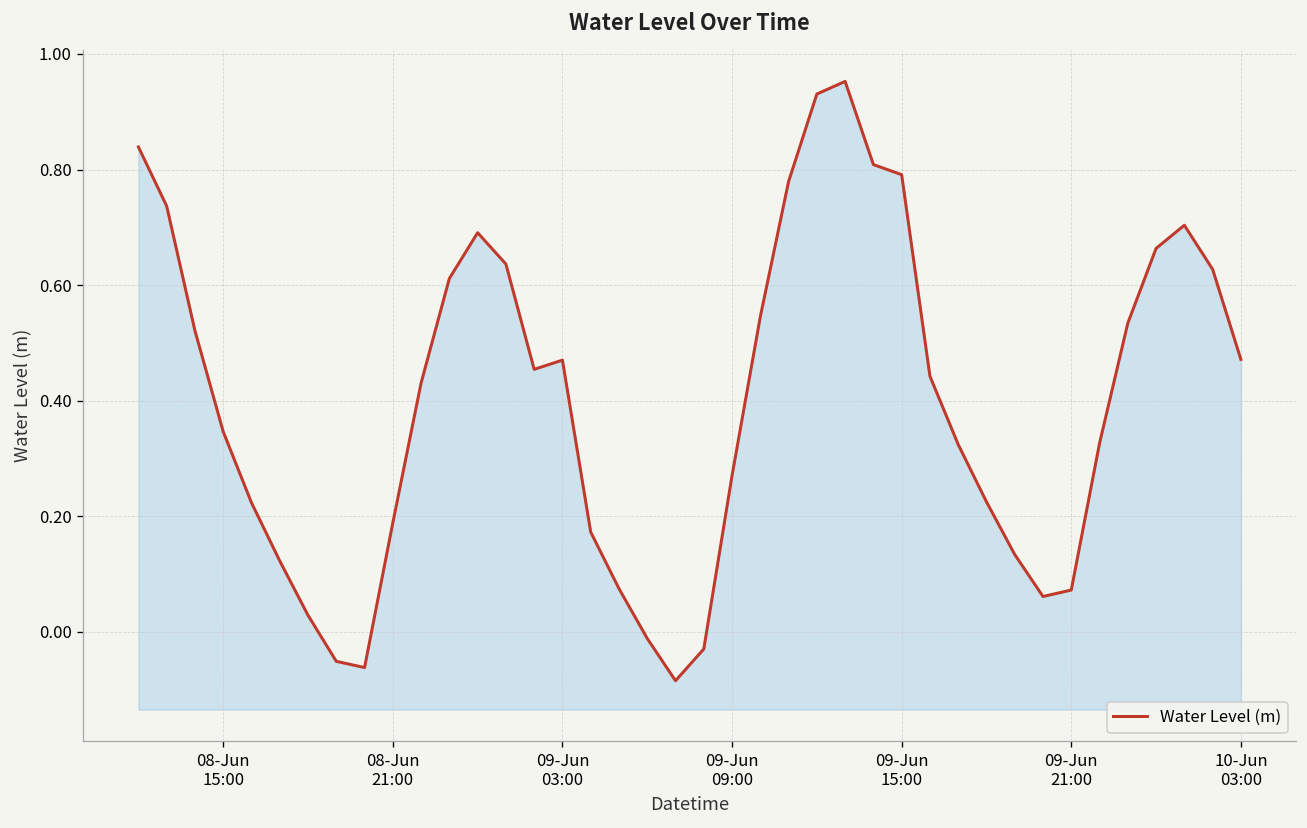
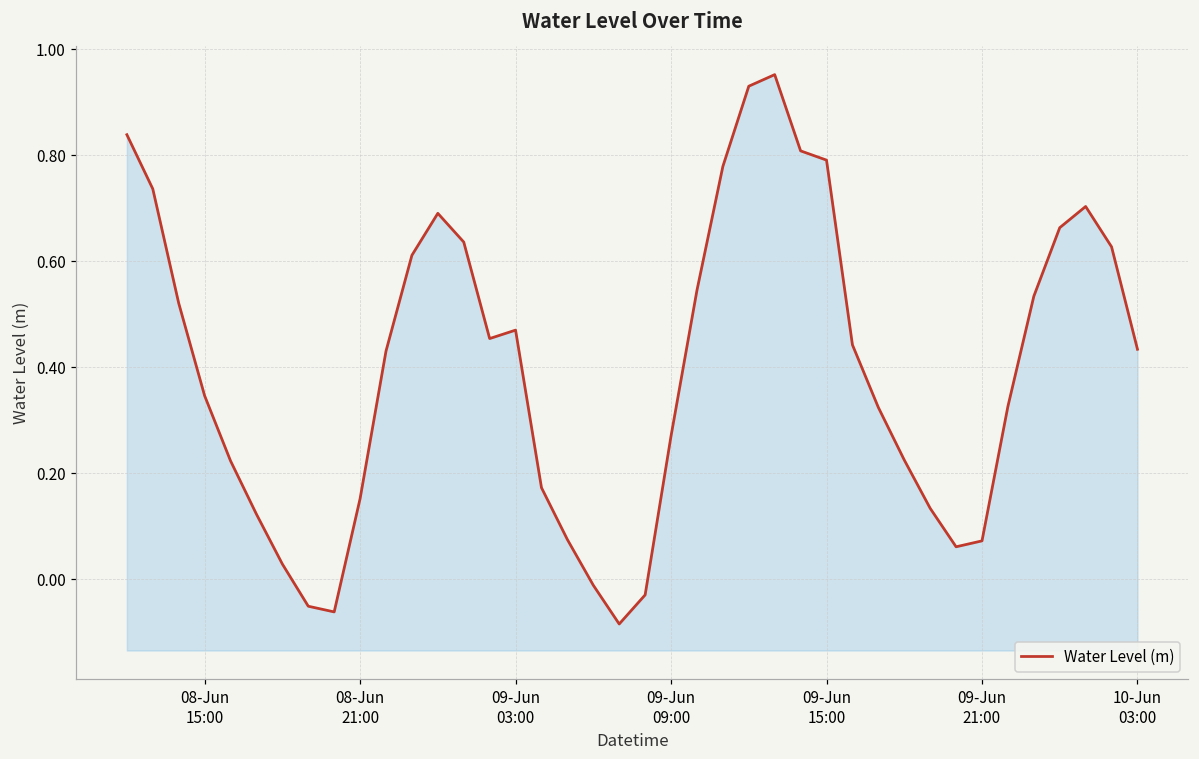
08-Jun 21:00: 0.19 -> 0.15
10-Jun 03:00: 0.47 -> 0.43
